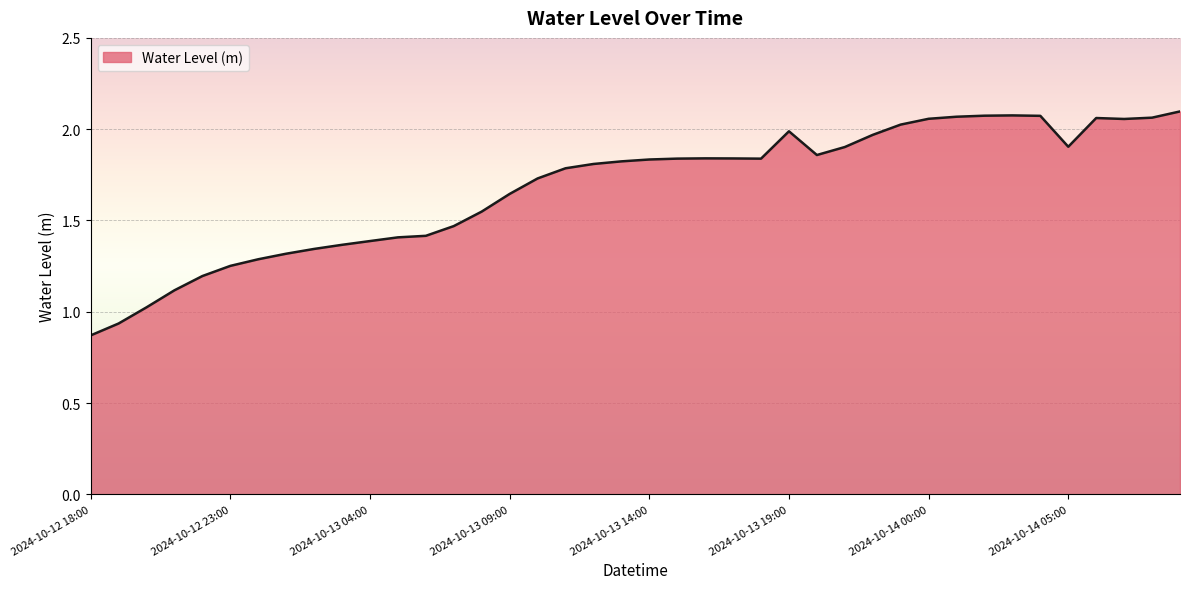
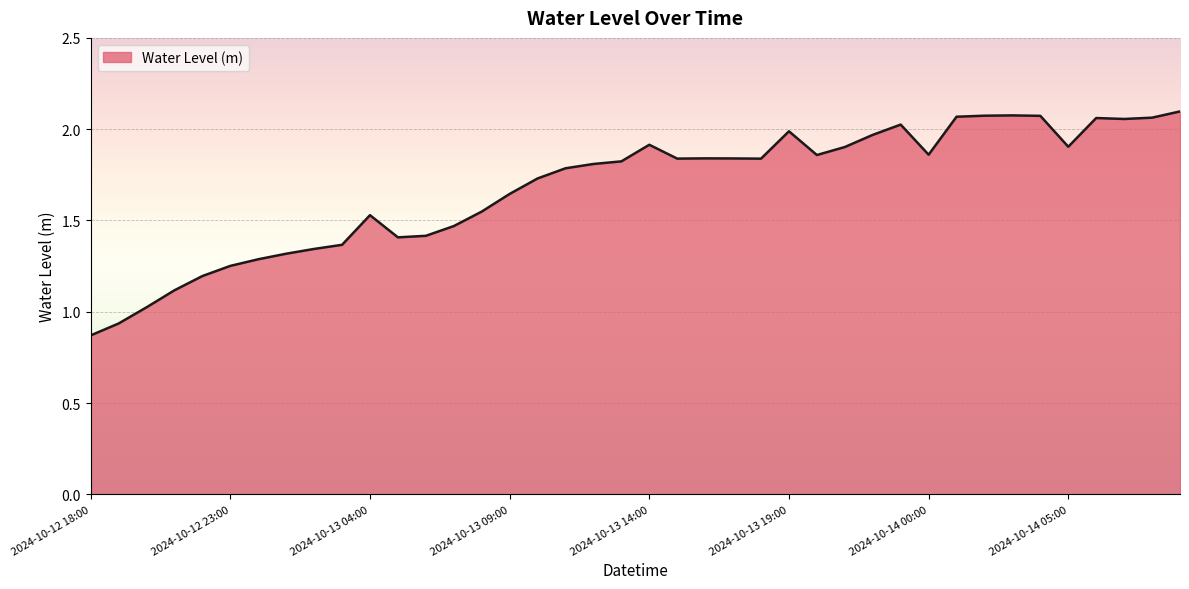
2024-10-13 04:00: 1.39 -> 1.53
2024-10-13 14:00: 1.83 -> 1.91
2024-10-14 00:00: 2.06 -> 1.86
